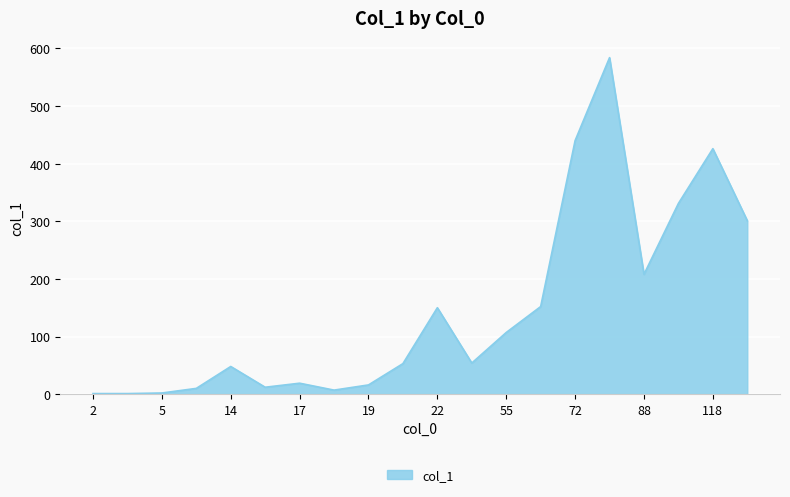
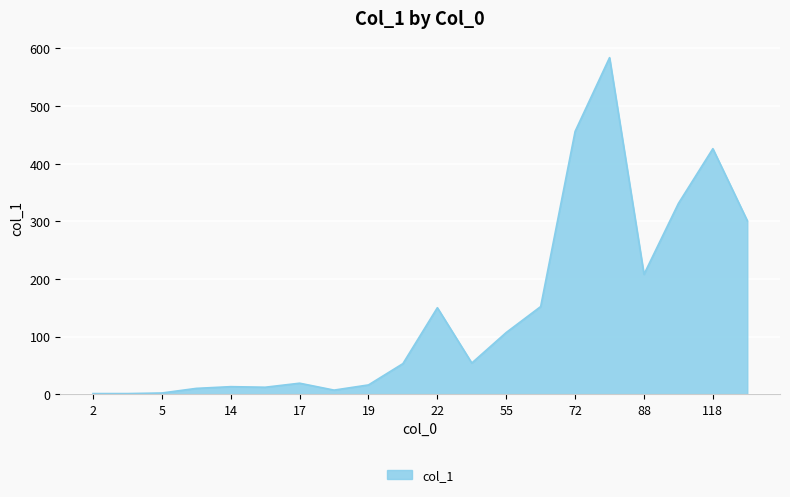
14: 50 -> 10
72: 440 -> 460
